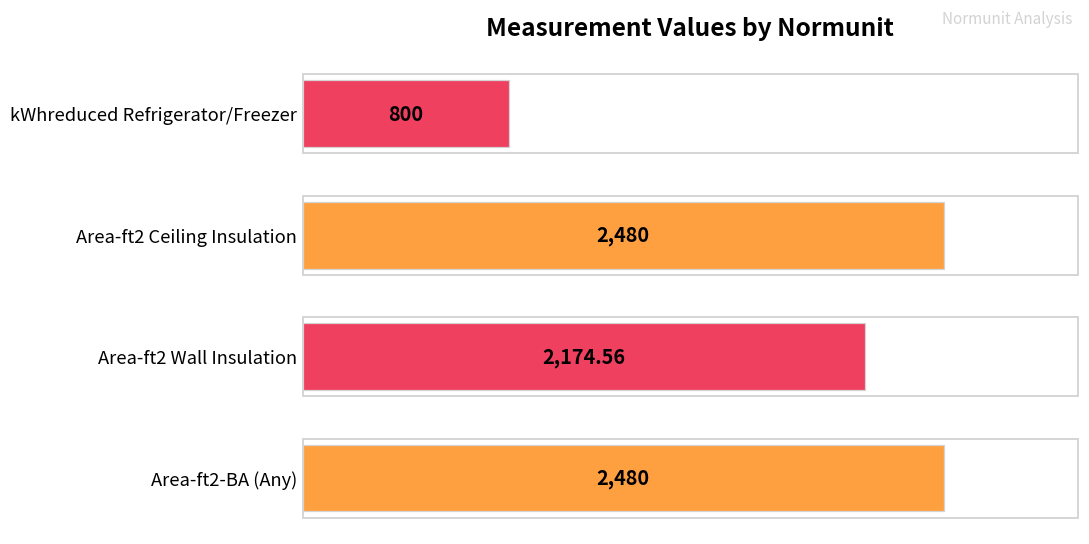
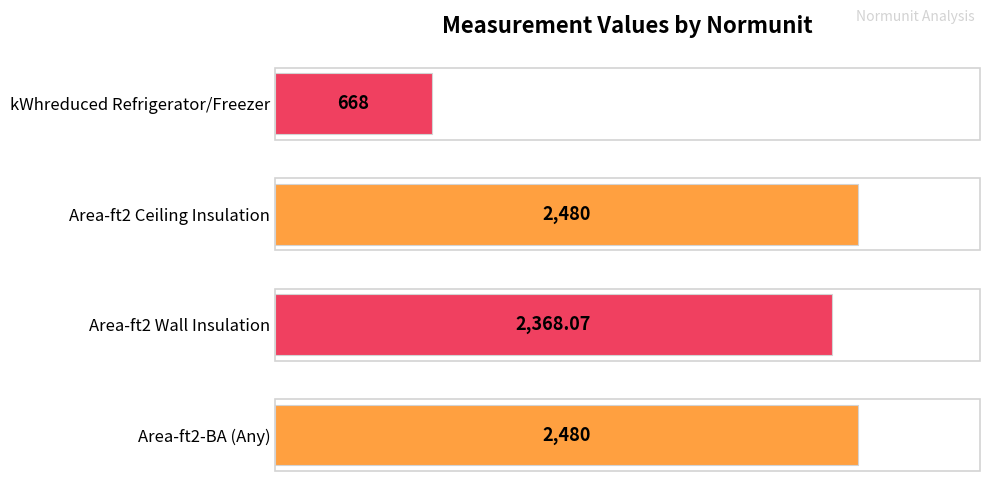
kWhreduced Refrigerator/Freezer: 800 -> 668
Area-ft2 Wall Insulation: 2,174.56 -> 2,368.07
